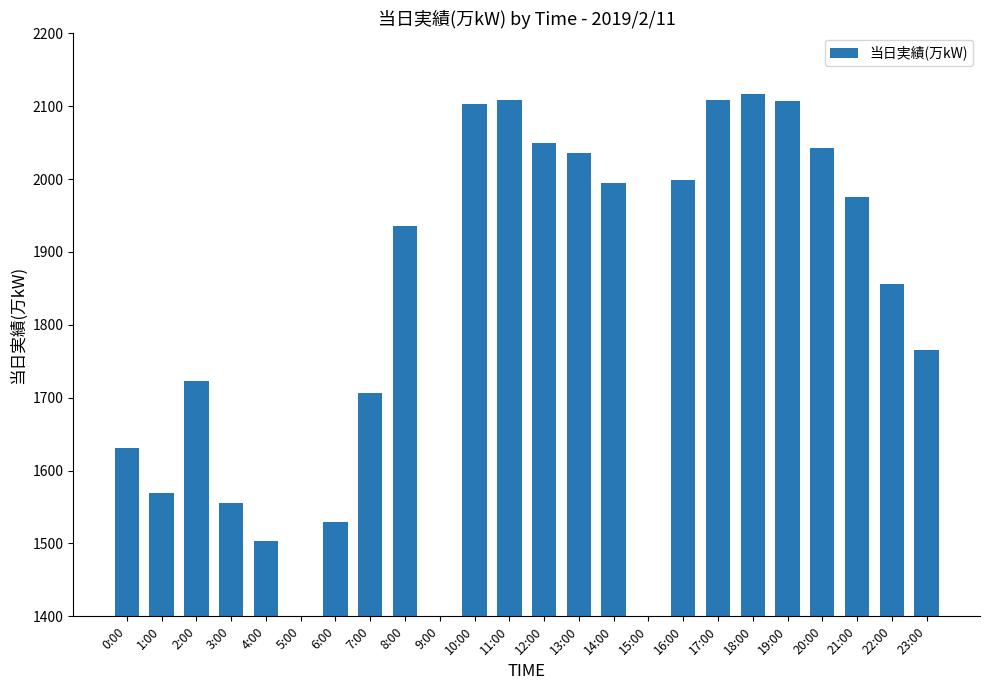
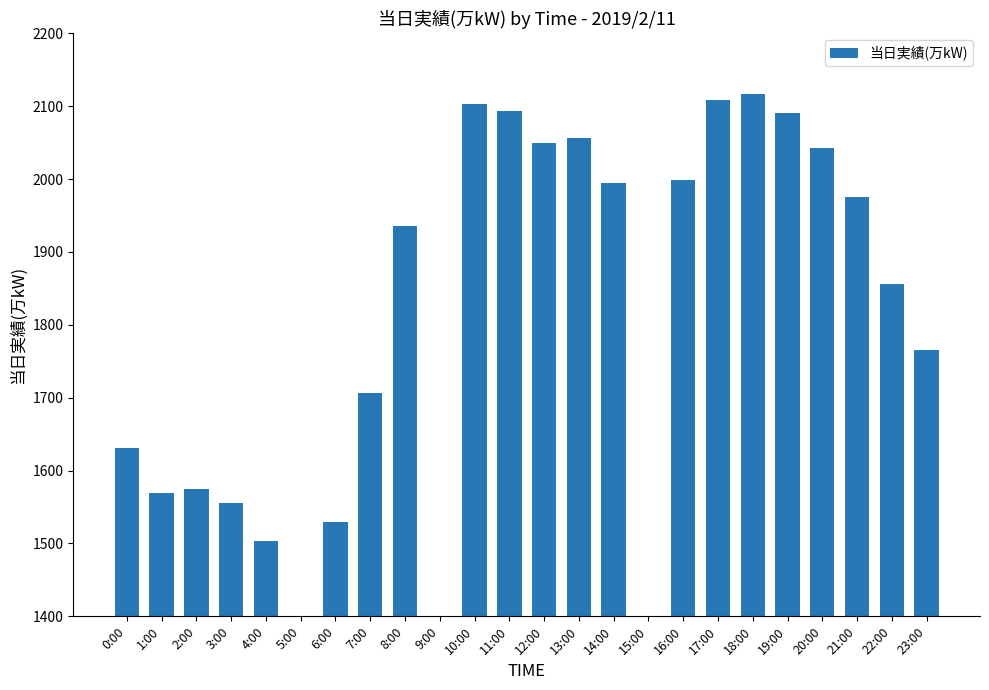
2:00: 1720 -> 1580
11:00: 2110 -> 2090
13:00: 2040 -> 2060
19:00: 2110 -> 2090
